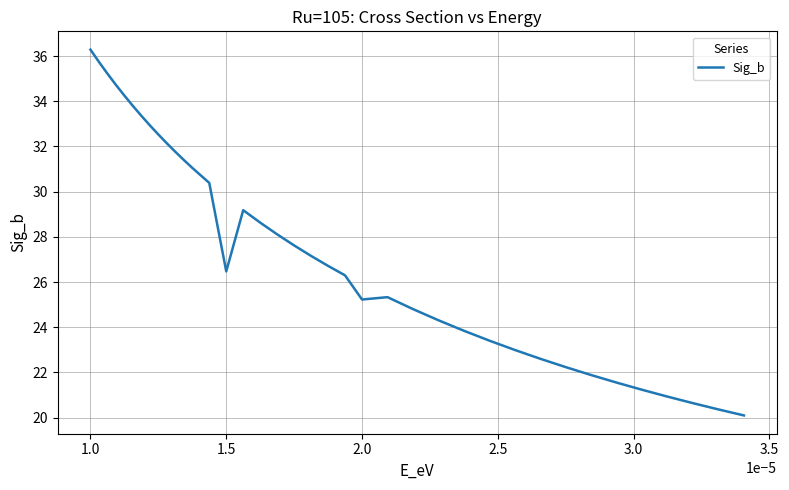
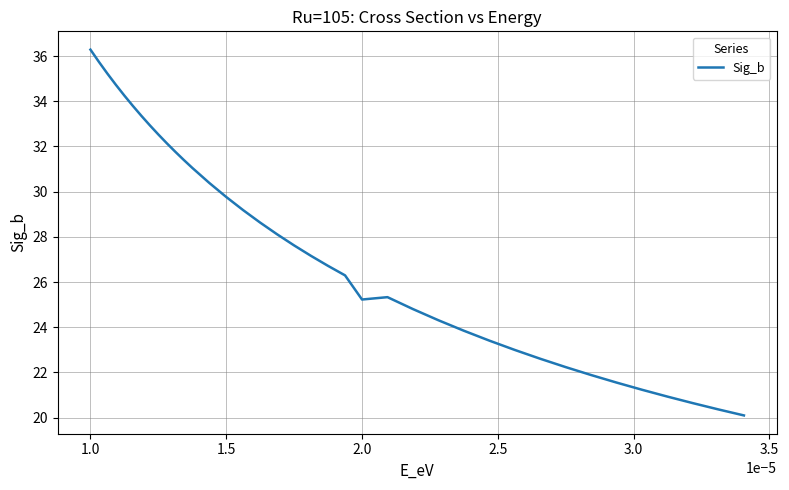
1.5: 26.5 -> 29.8
